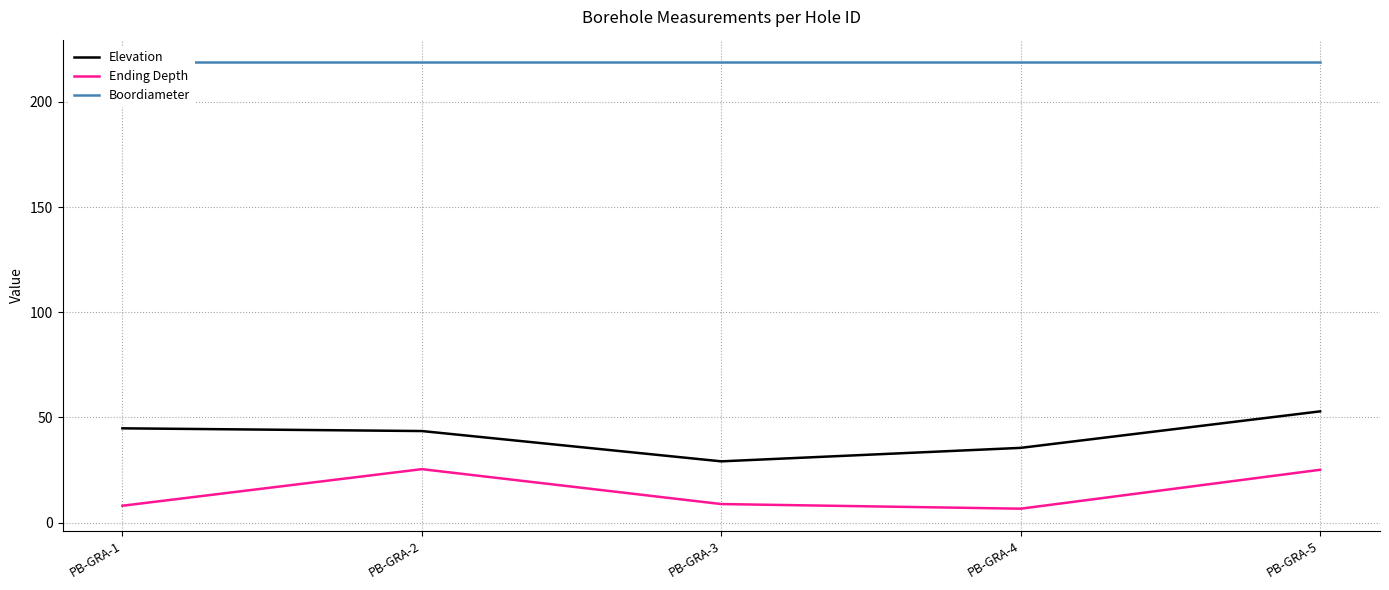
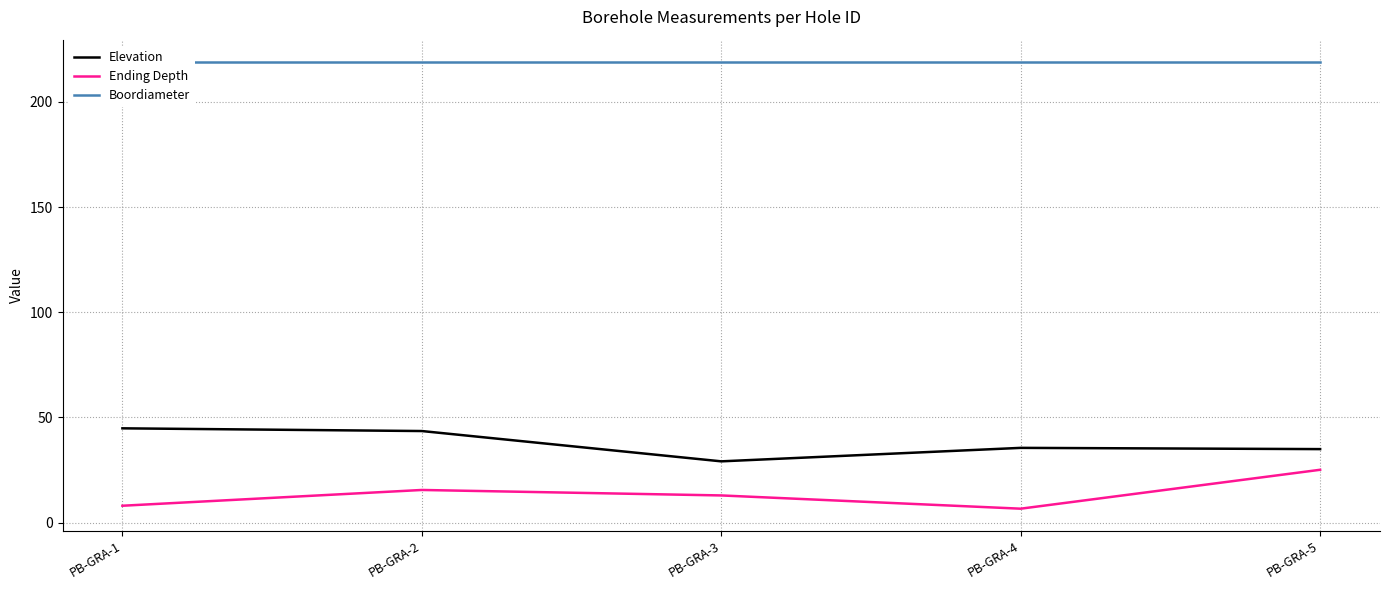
Ending Depth, PB-GRA-2: 25 -> 16
Ending Depth, PB-GRA-3: 9 -> 13
Elevation, PB-GRA-5: 53 -> 35
